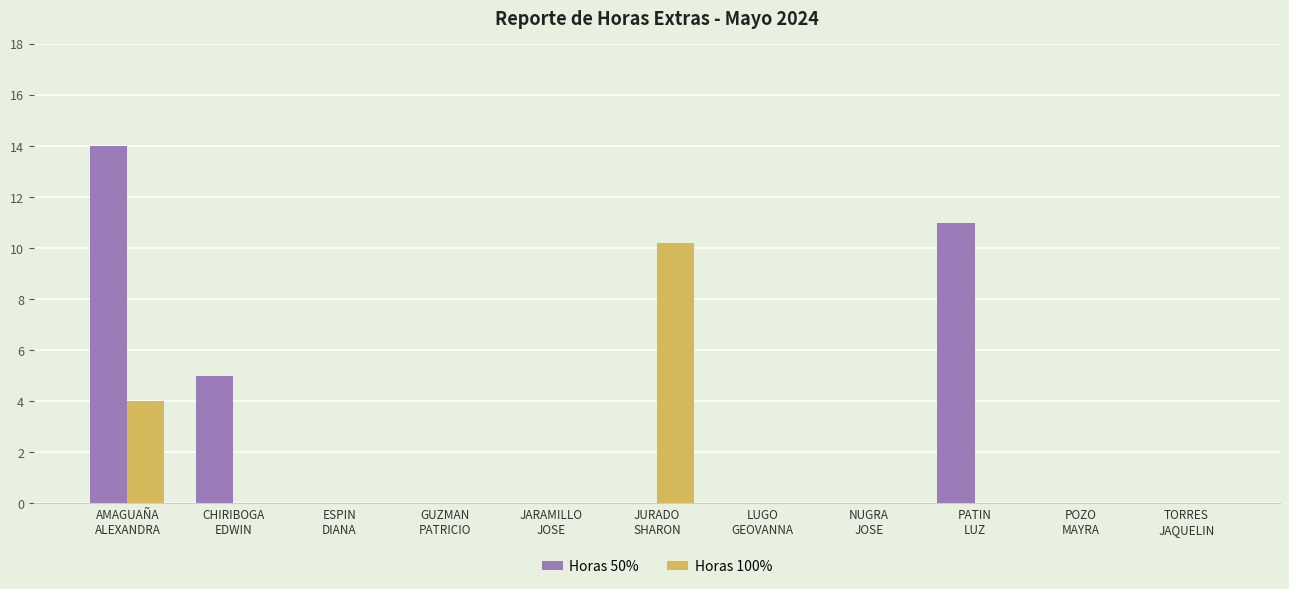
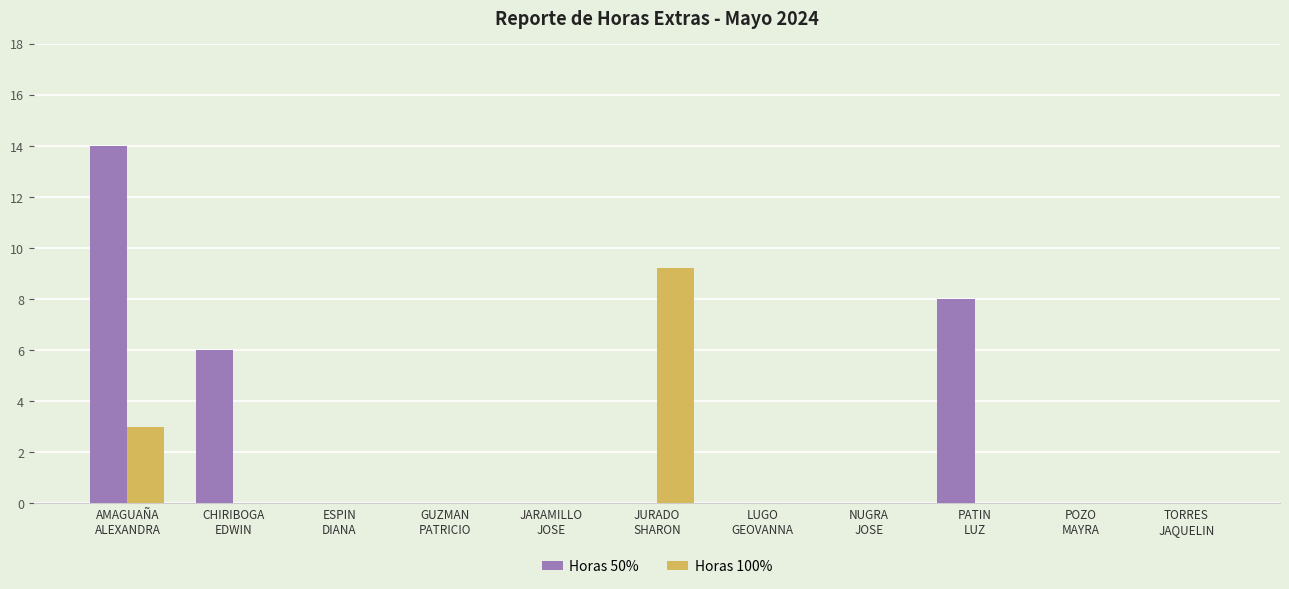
Horas 100%, AMAGUAÑA ALEXANDRA: 4 -> 3
Horas 50%, CHIRIBOGA EDWIN: 5 -> 6
Horas 100%, JURADO SHARON: 10.2 -> 9.2
Horas 50%, PATIN LUZ: 11 -> 8
